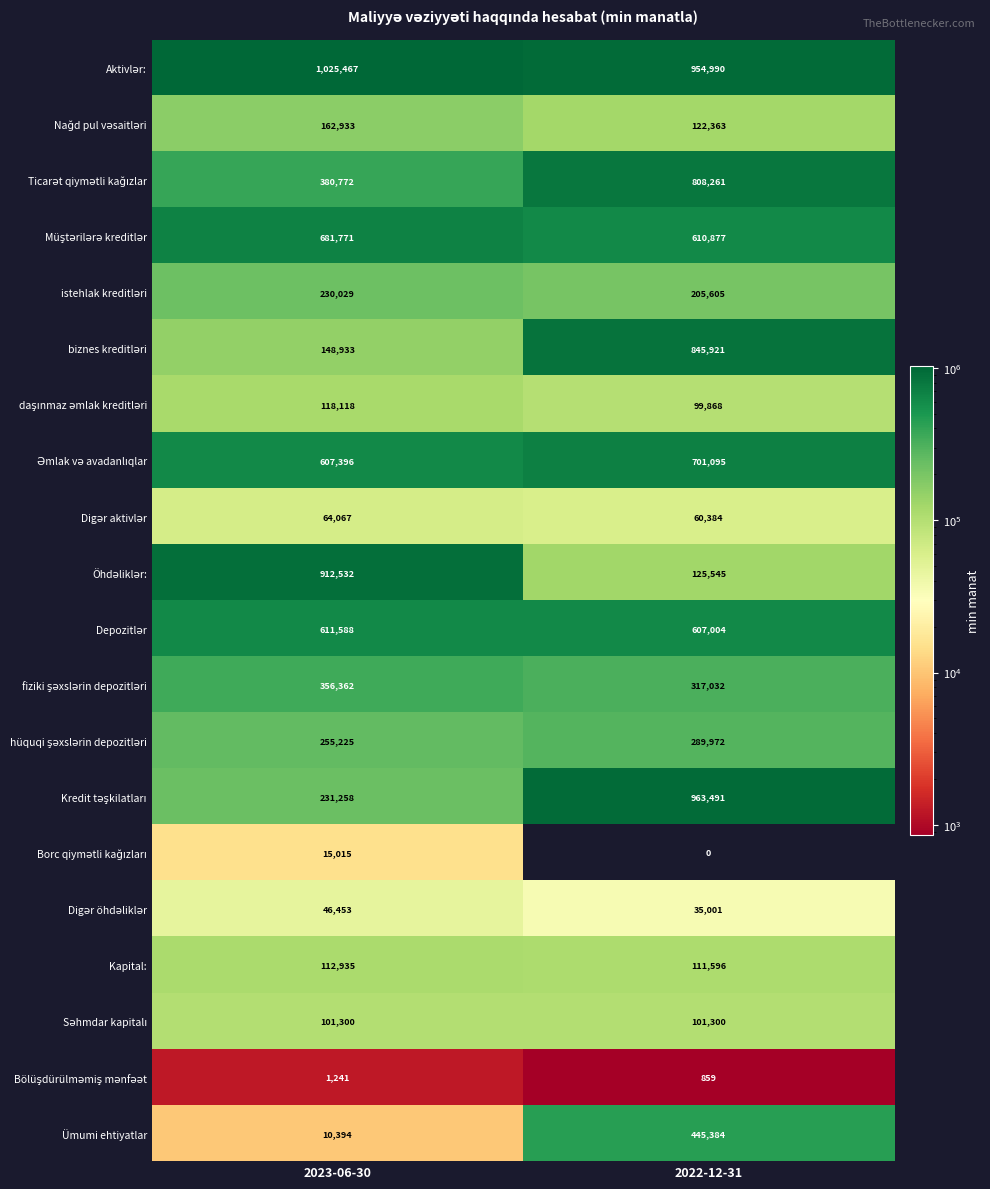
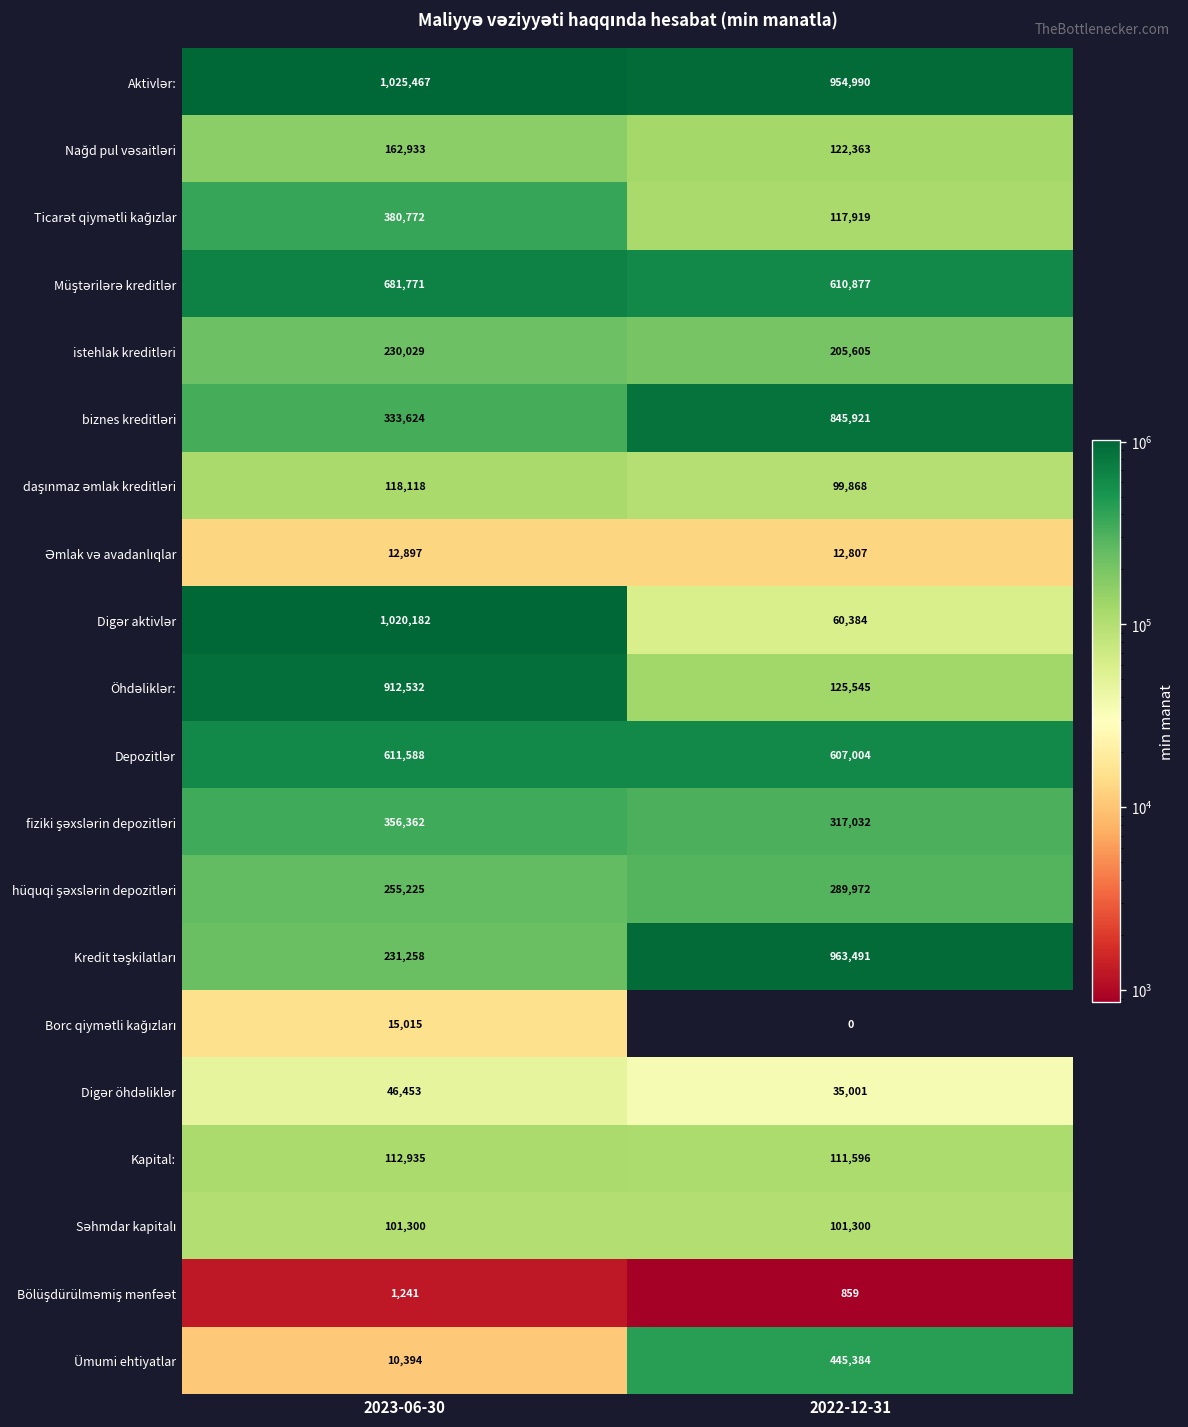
Ticarət qiymətli kağızlar, 2022-12-31: 808,261 -> 117,919
biznes kreditləri, 2023-06-30: 148,933 -> 333,624
Əmlak və avadanlıqlar, 2023-06-30: 607,396 -> 12,897
Əmlak və avadanlıqlar, 2022-12-31: 701,095 -> 12,807
Digər aktivlər, 2023-06-30: 64,067 -> 1,020,182
